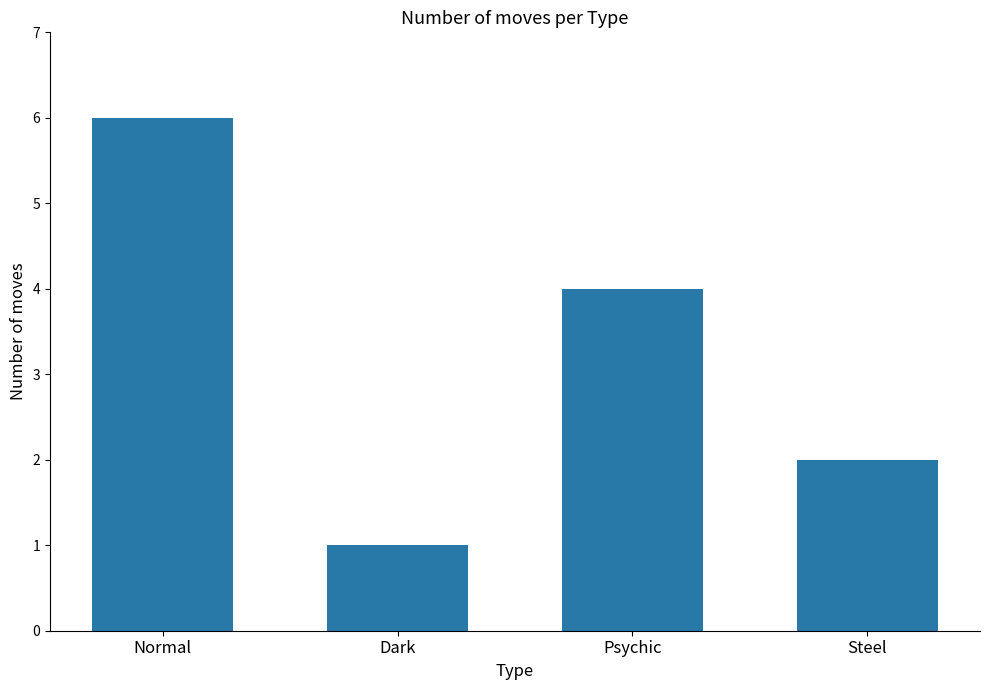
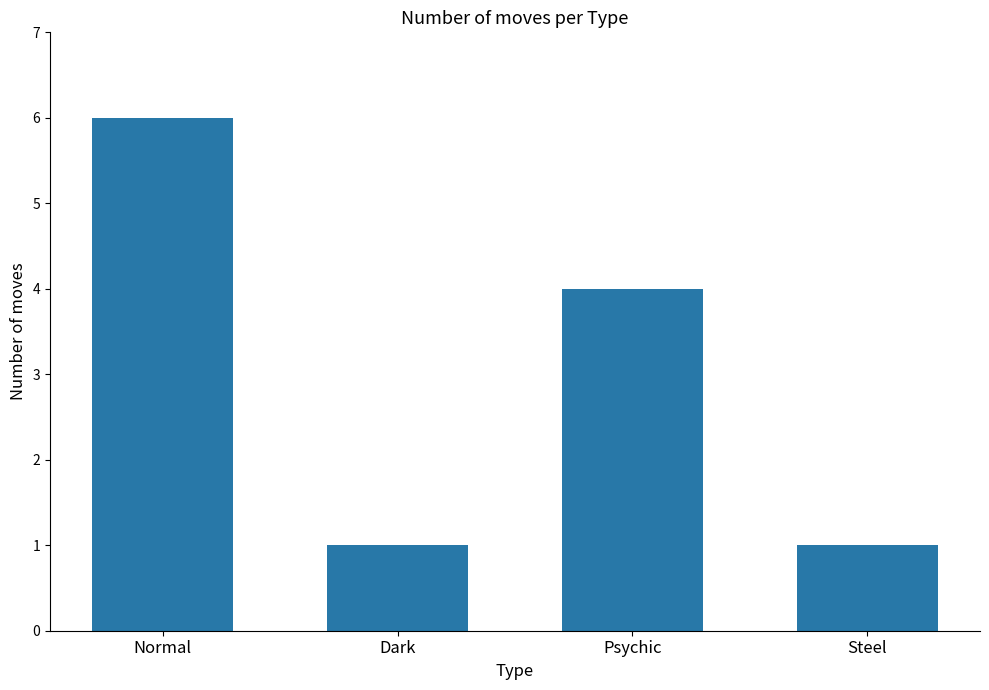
Steel: 2 -> 1
